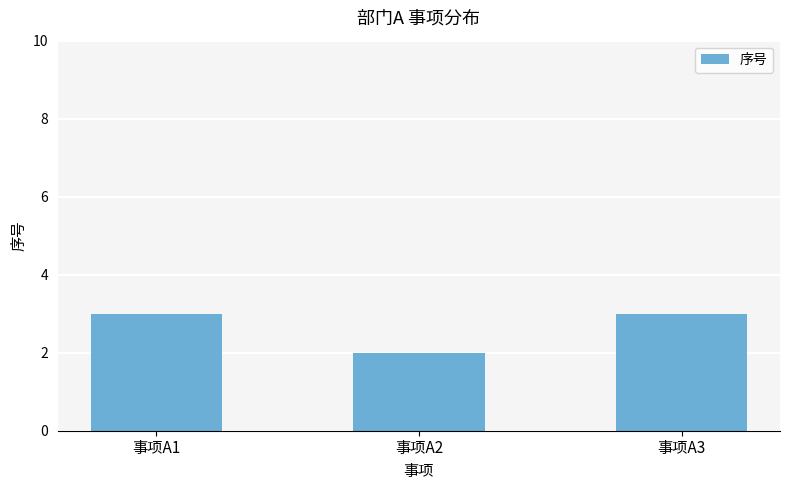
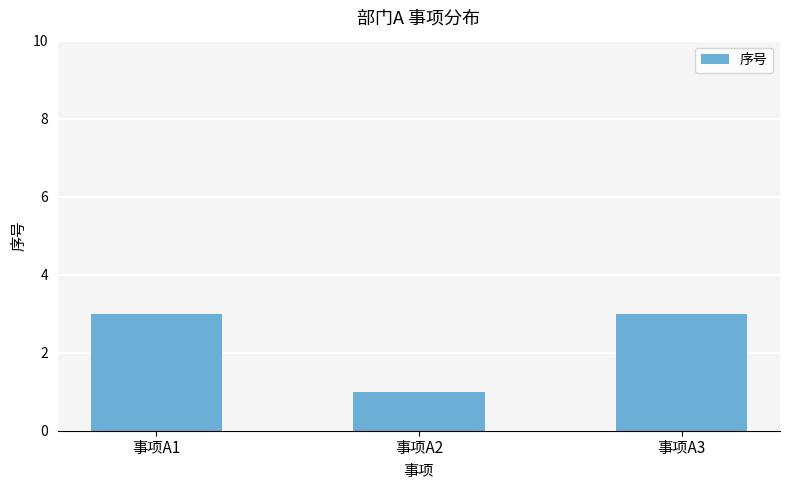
事项A2: 2 -> 1
